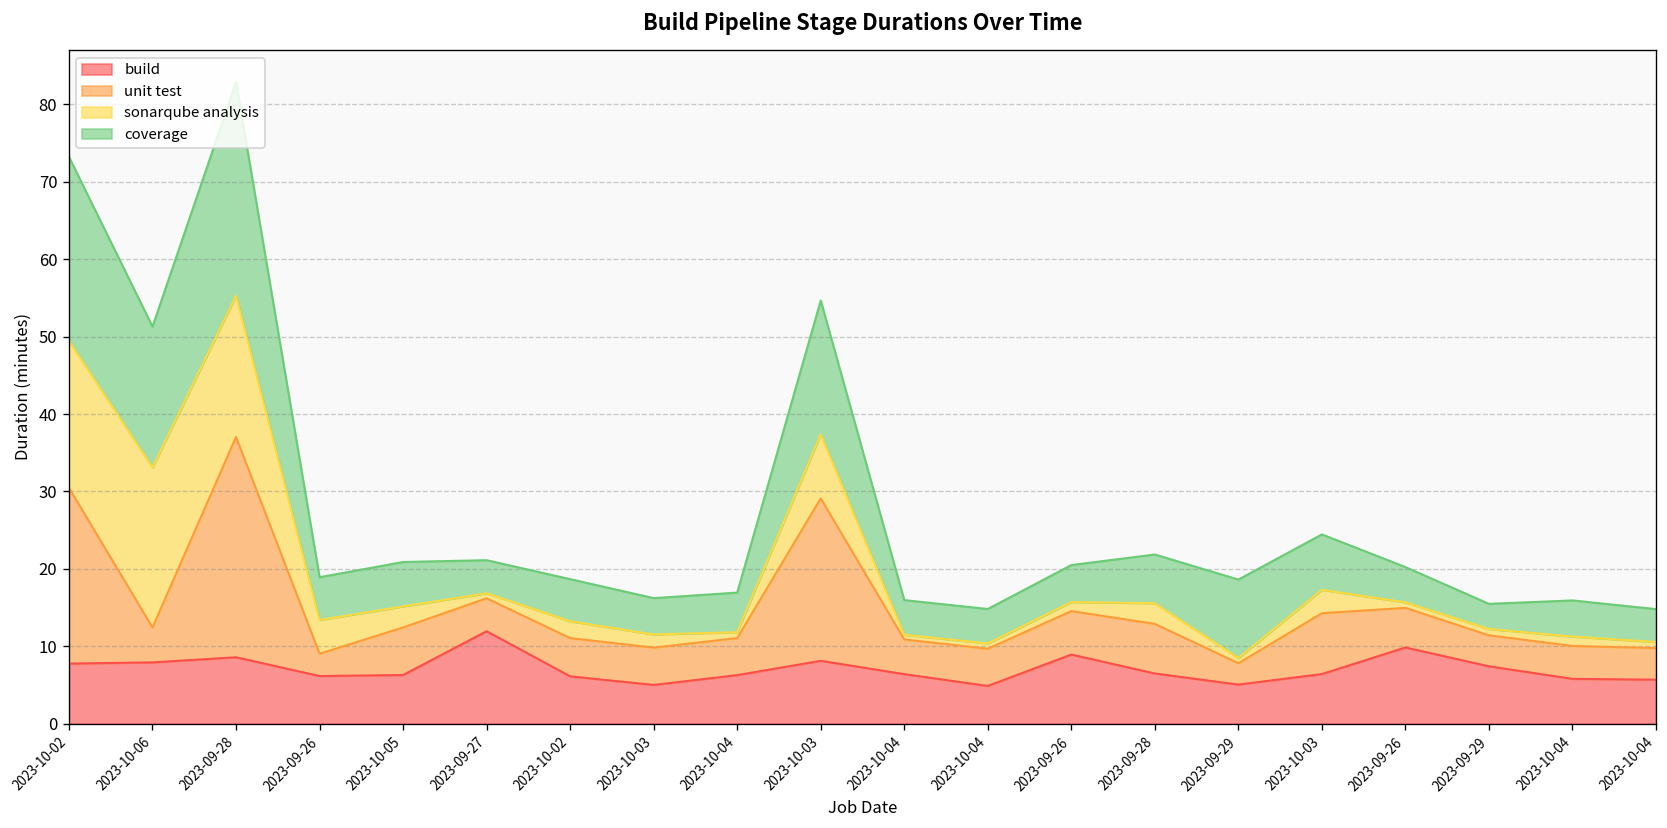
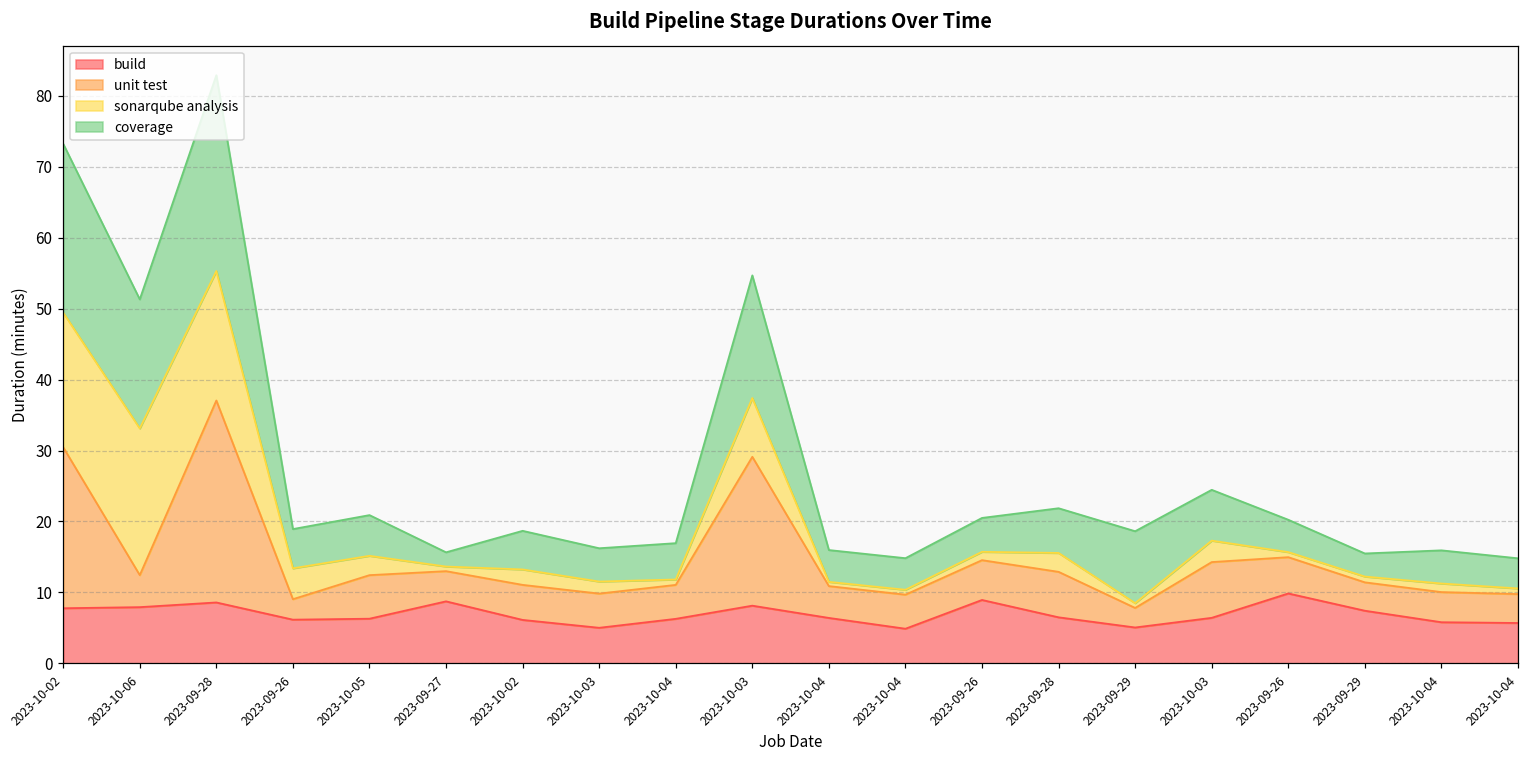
build, 2023-09-27: 12 -> 9
coverage, 2023-09-27: 4 -> 2
